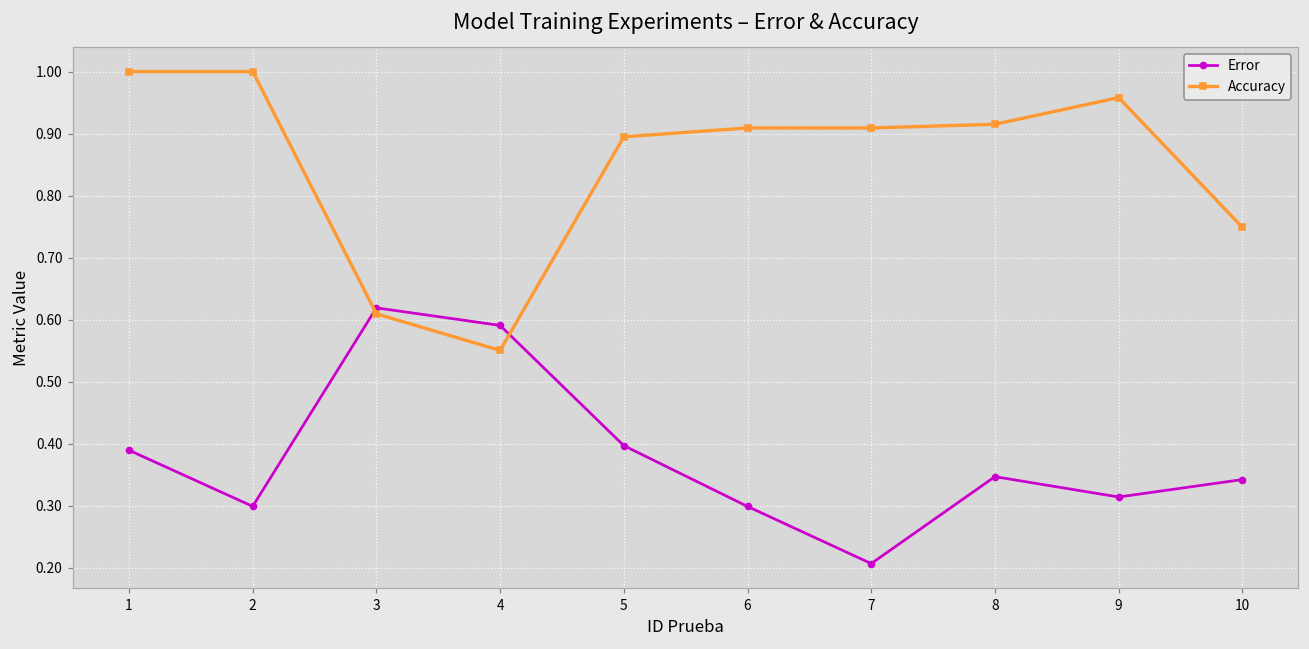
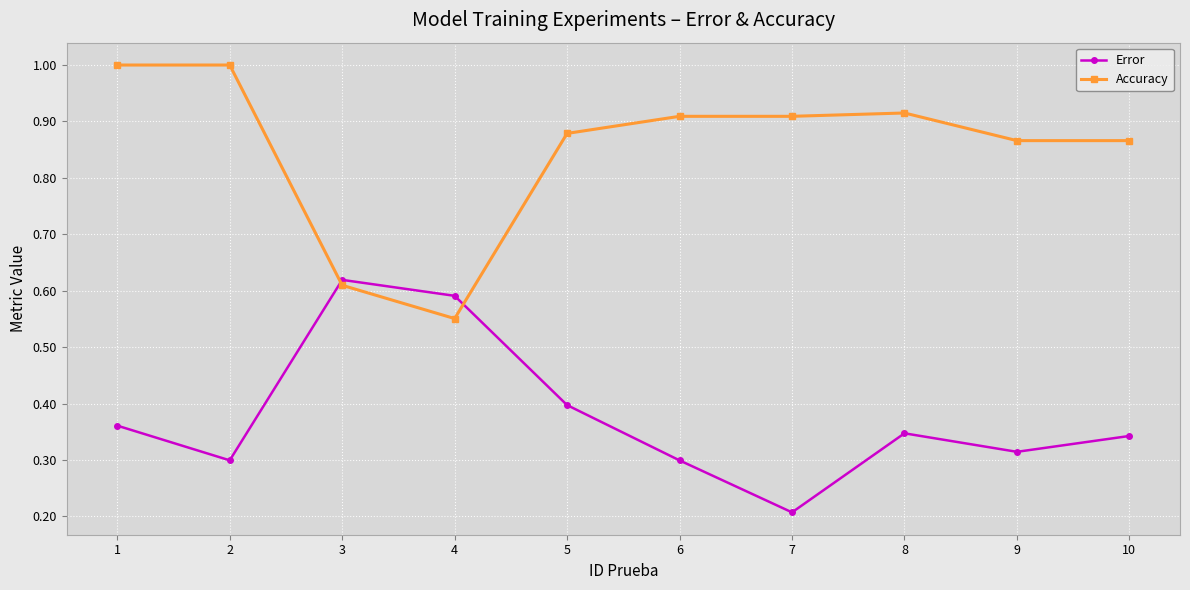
Error, 1: 0.39 -> 0.36
Accuracy, 5: 0.89 -> 0.88
Accuracy, 9: 0.96 -> 0.87
Accuracy, 10: 0.75 -> 0.87
